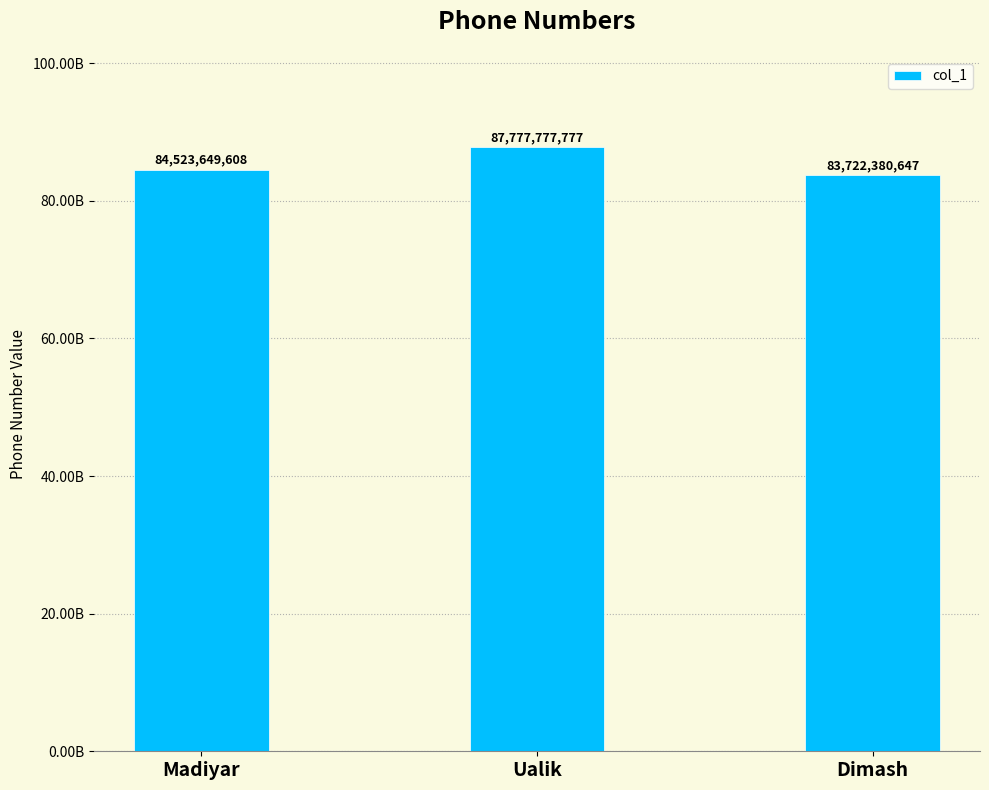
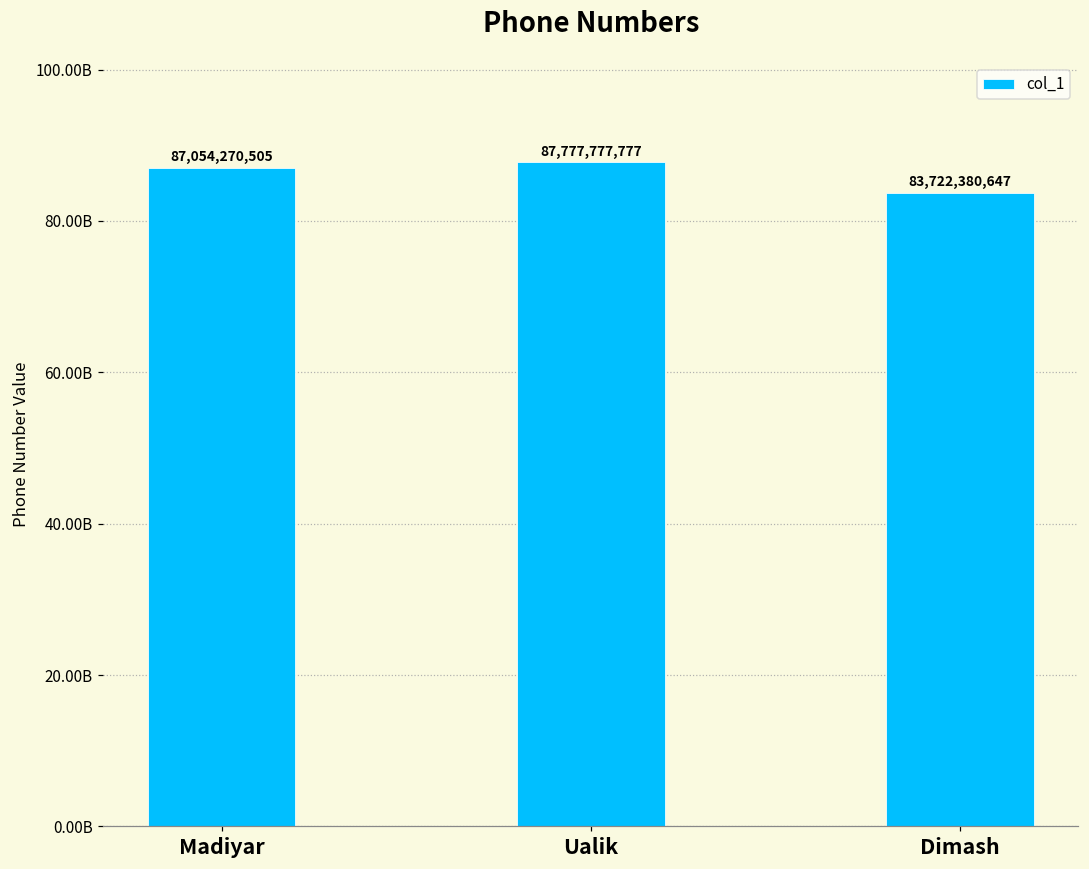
Madiyar: 84,523,649,608 -> 87,054,270,505
